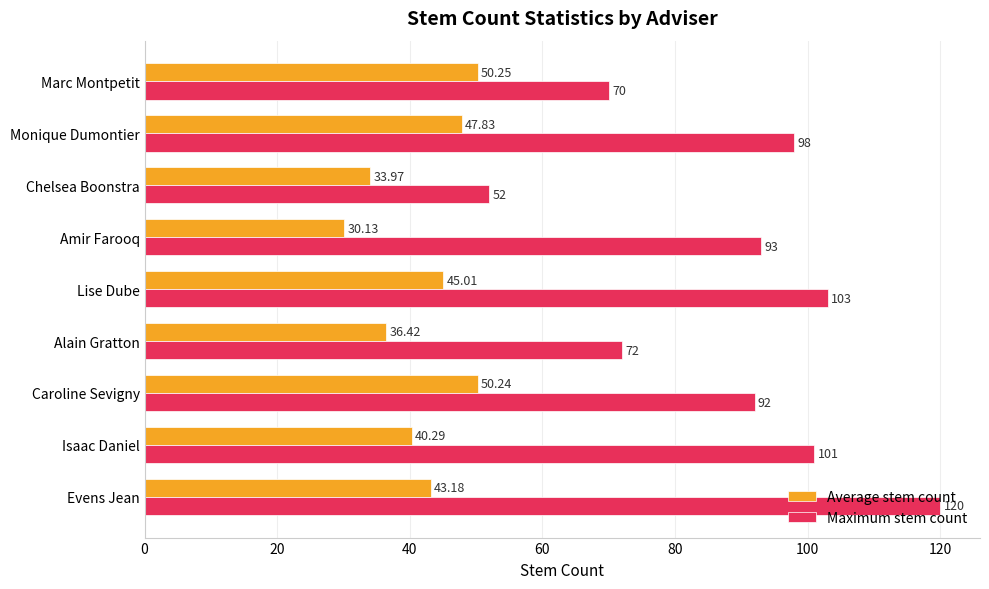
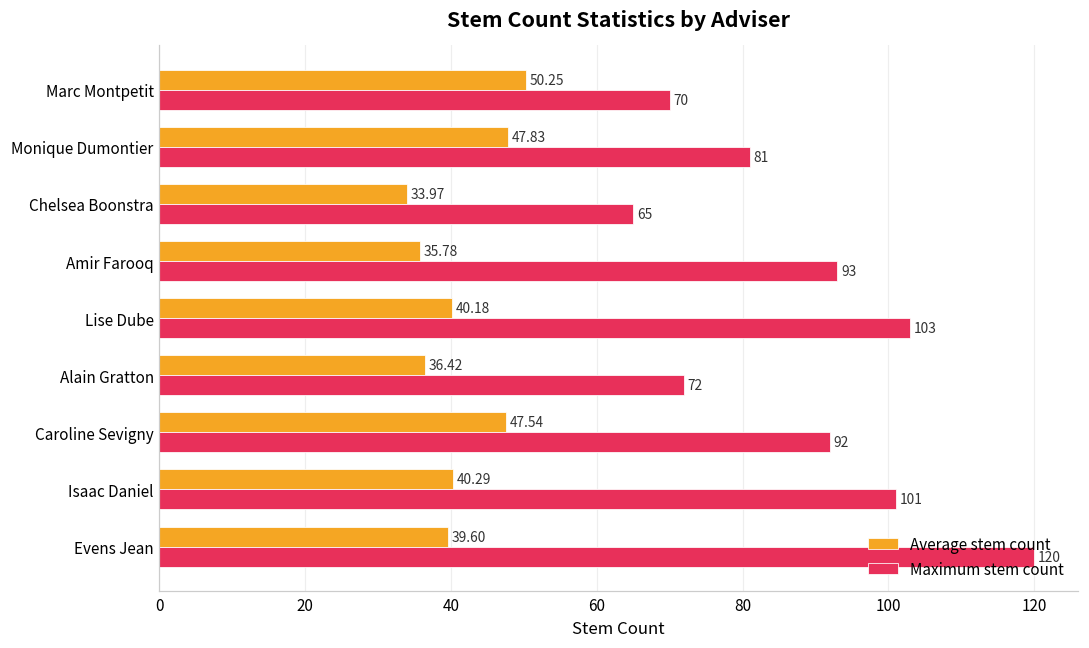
Maximum stem count, Monique Dumontier: 98 -> 81
Maximum stem count, Chelsea Boonstra: 52 -> 65
Average stem count, Amir Farooq: 30.13 -> 35.78
Average stem count, Lise Dube: 45.01 -> 40.18
Average stem count, Caroline Sevigny: 50.24 -> 47.54
Average stem count, Evens Jean: 43.18 -> 39.60
